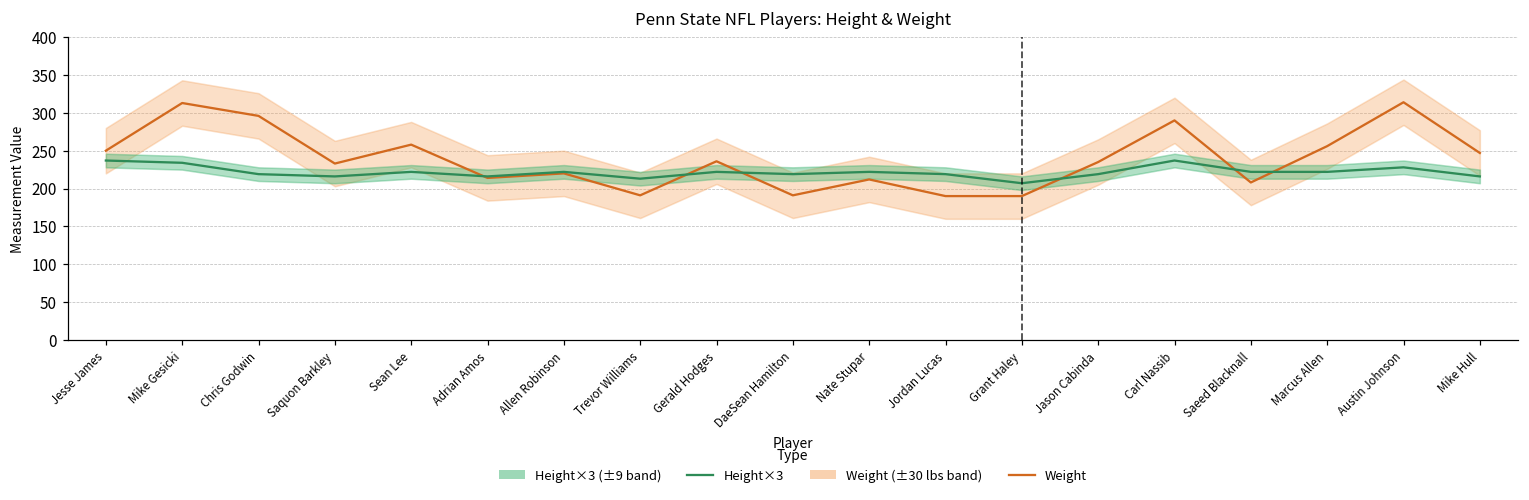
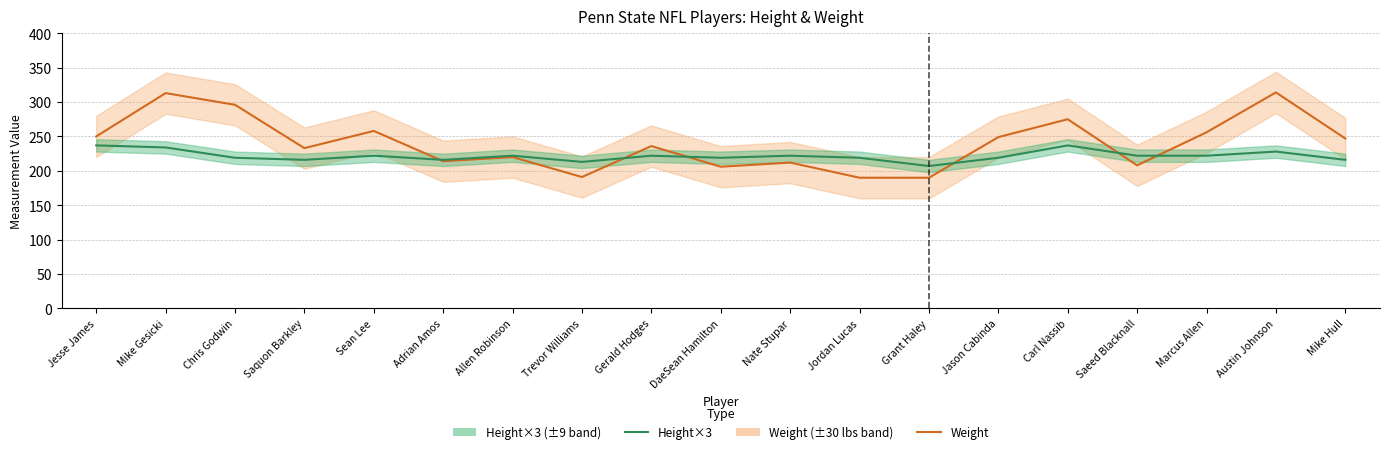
Weight, DaeSean Hamilton: 190 -> 210
Weight, Jason Cabinda: 240 -> 250
Weight, Carl Nassib: 290 -> 280
